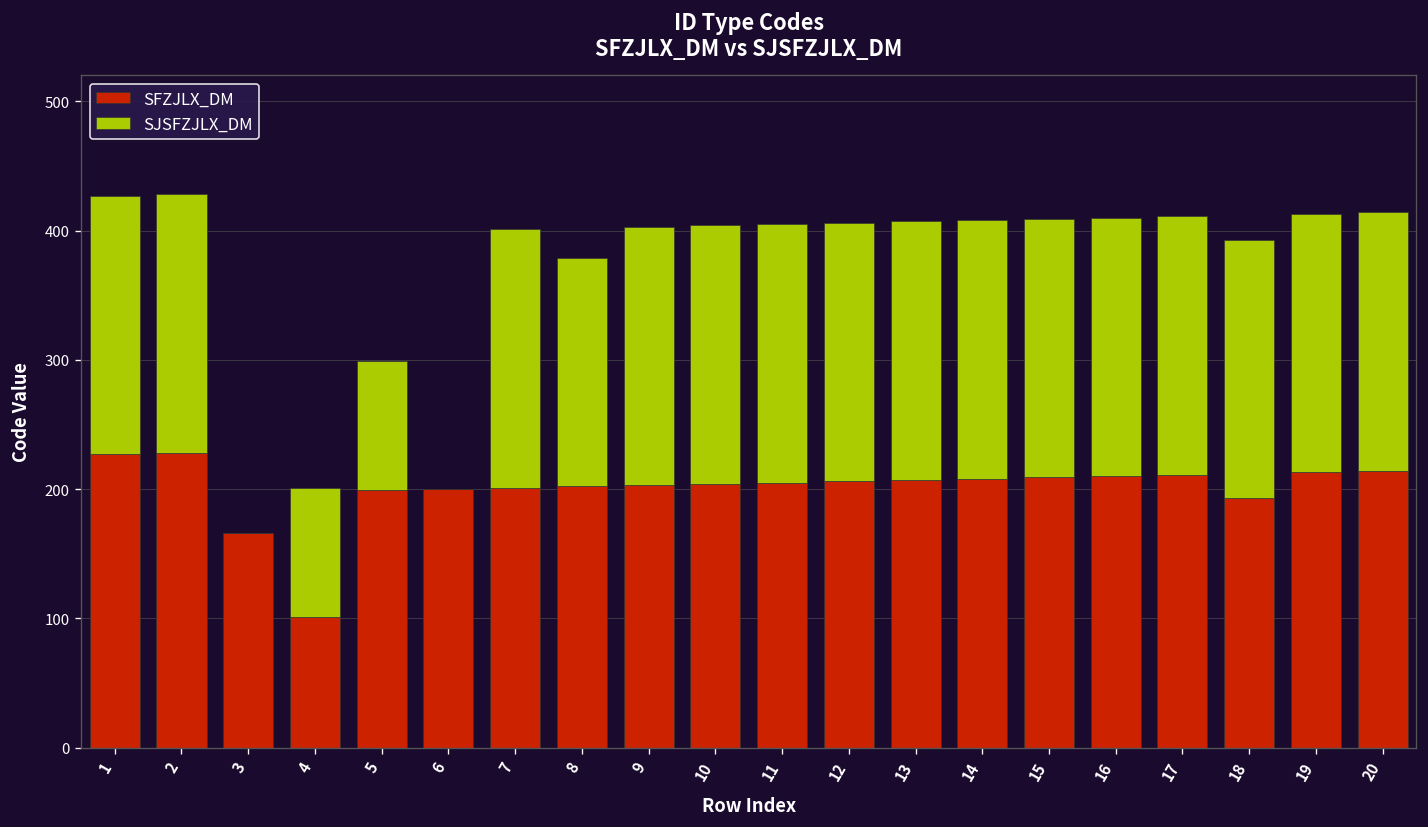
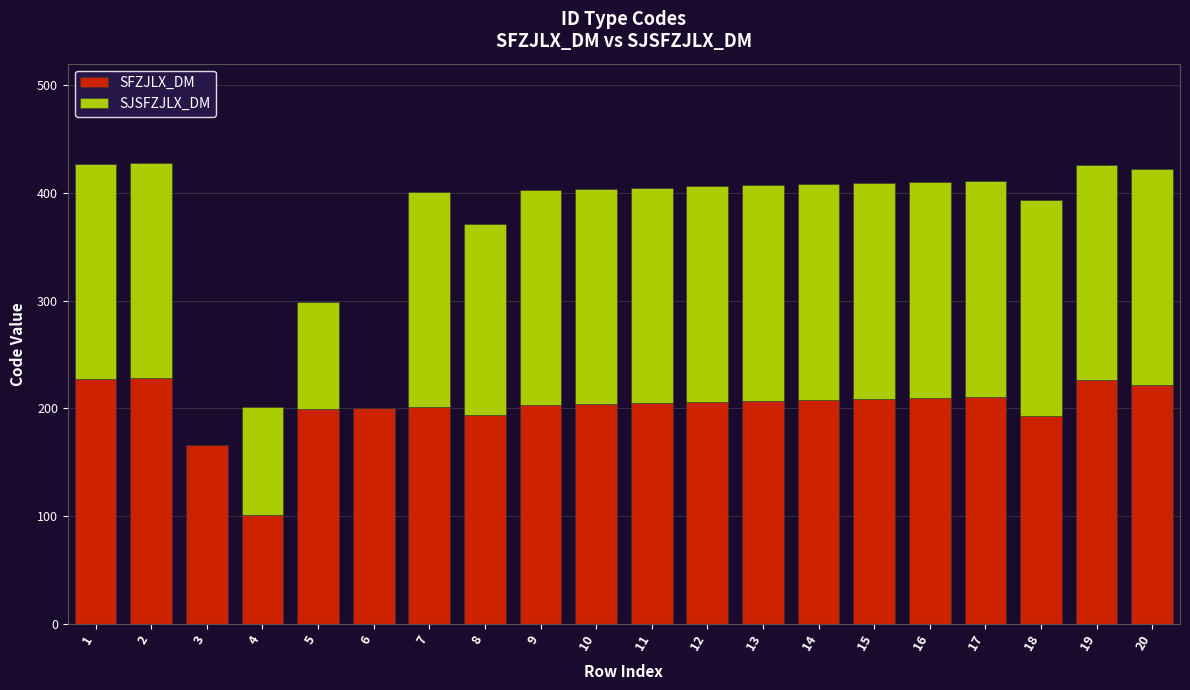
SFZJLX_DM, 8: 202 -> 194
SFZJLX_DM, 19: 213 -> 226
SFZJLX_DM, 20: 214 -> 222
